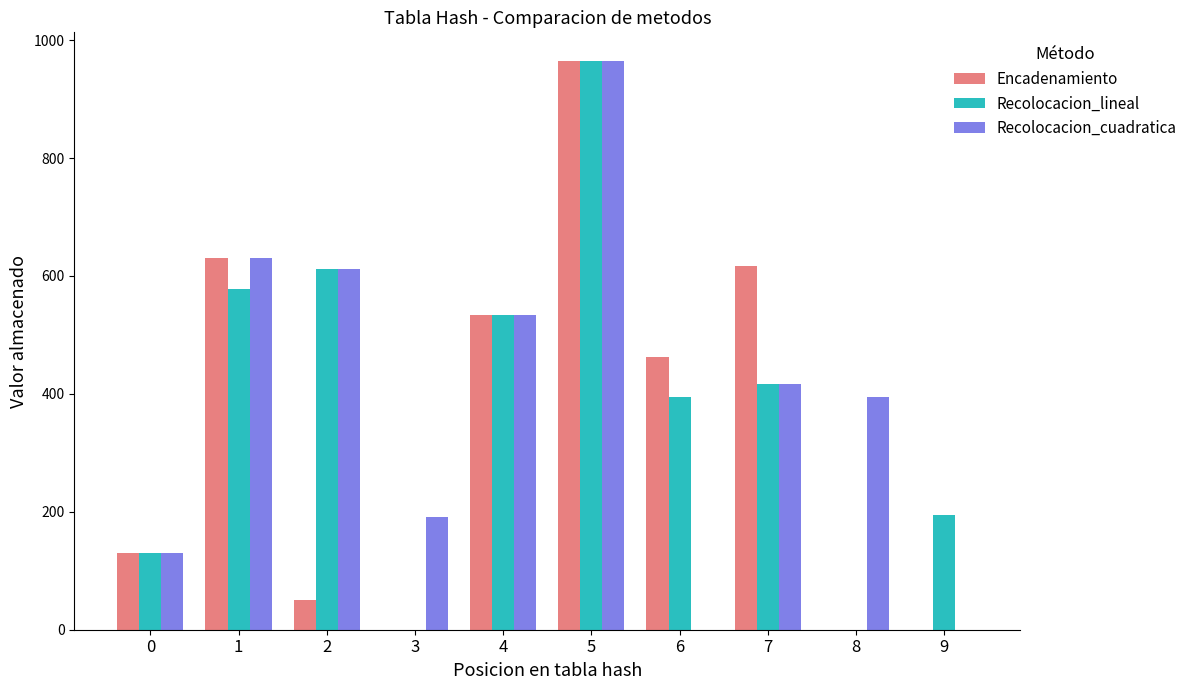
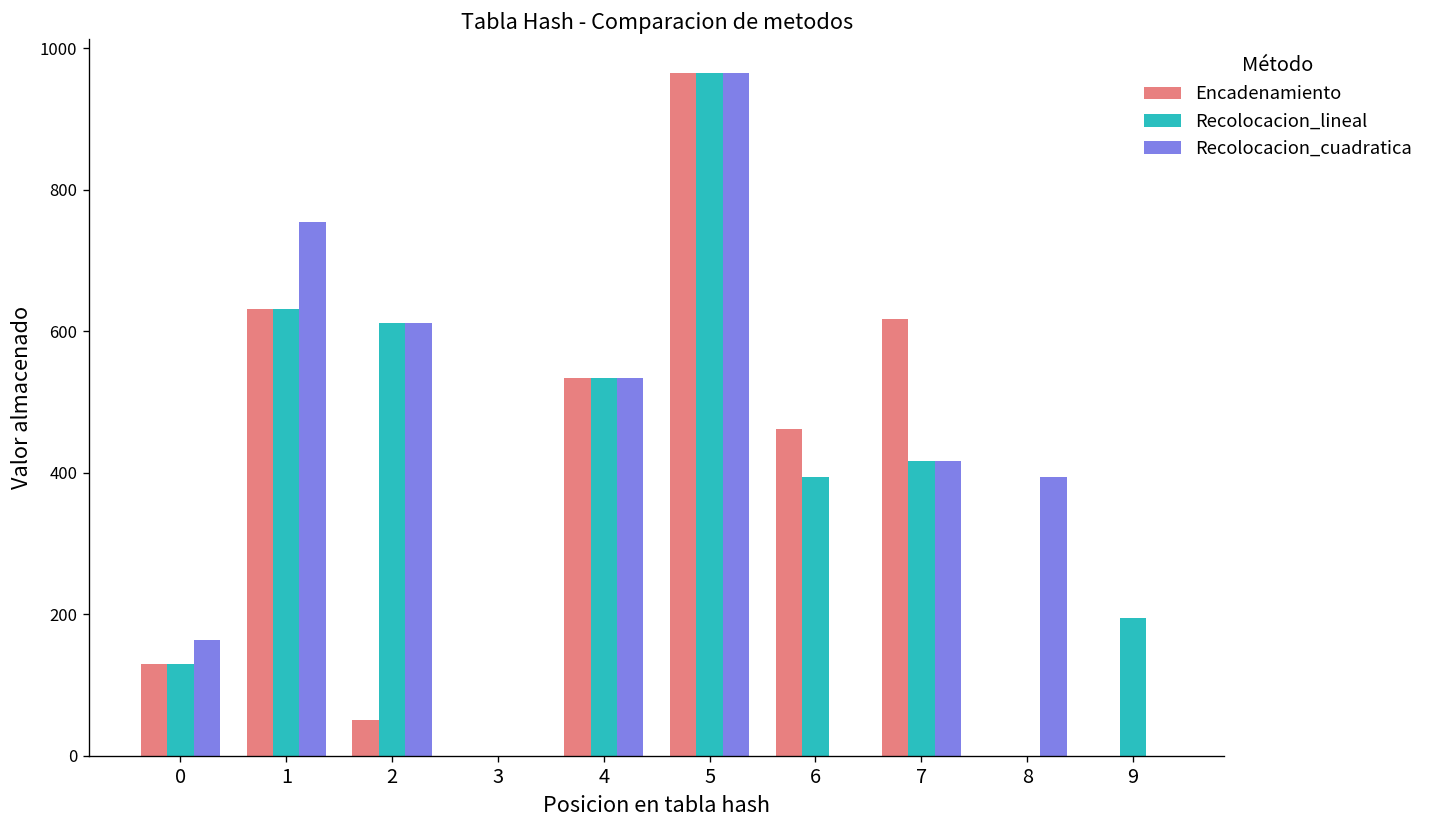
Recolocacion_cuadratica, 0: 130 -> 160
Recolocacion_lineal, 1: 580 -> 630
Recolocacion_cuadratica, 1: 630 -> 750
Recolocacion_cuadratica, 3: 190 -> 0
